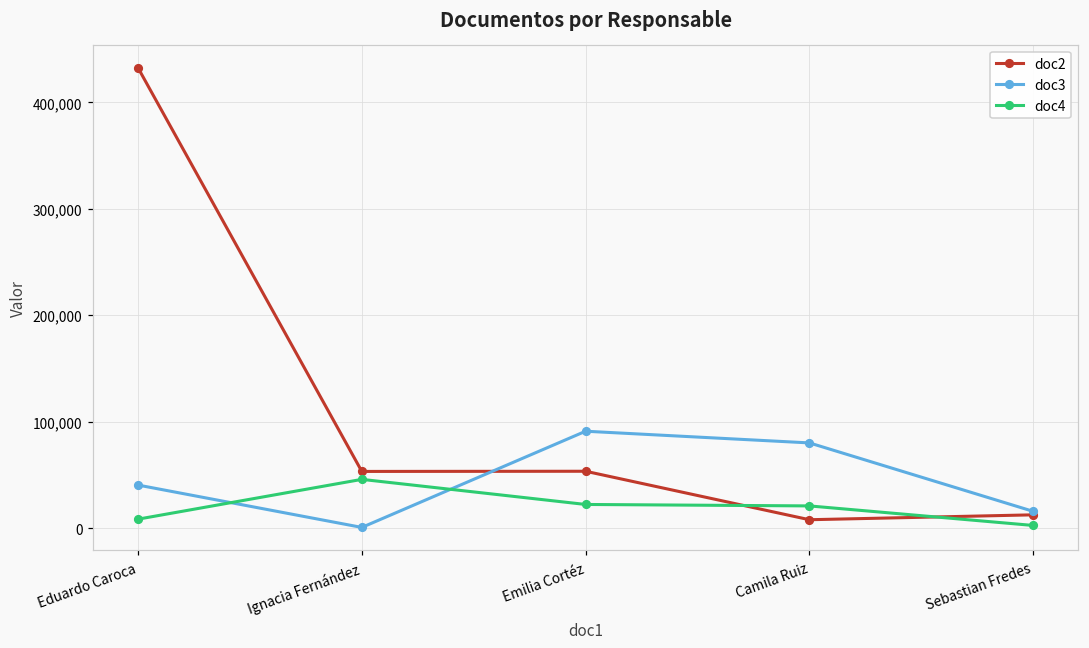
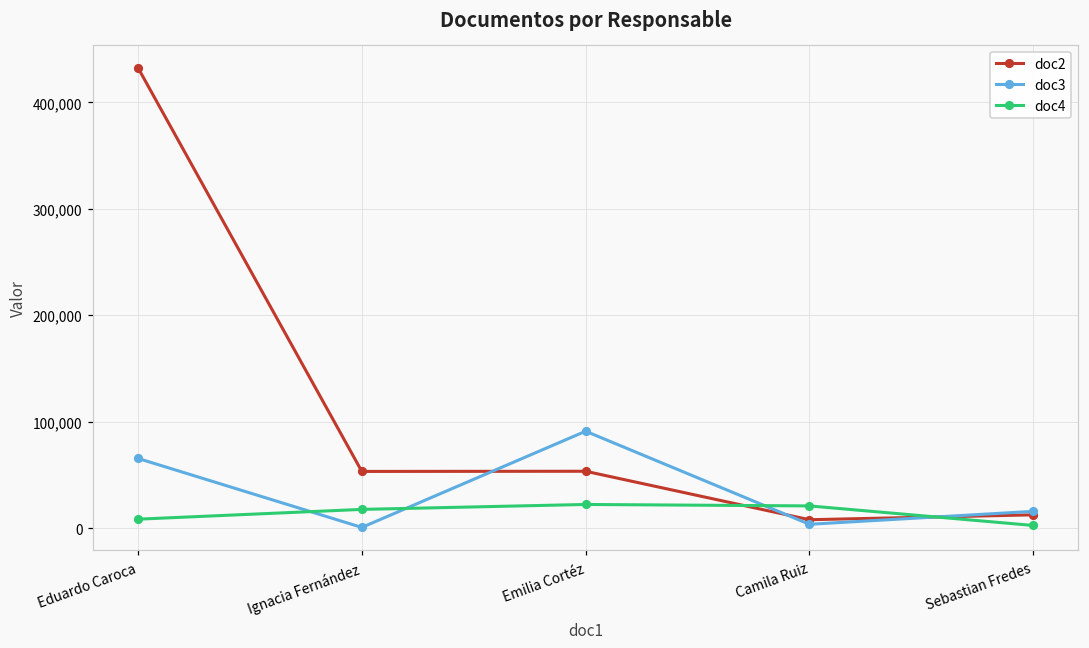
doc3, Eduardo Caroca: 40,000 -> 70,000
doc4, Ignacia Fernández: 50,000 -> 20,000
doc3, Camila Ruiz: 80,000 -> 0
